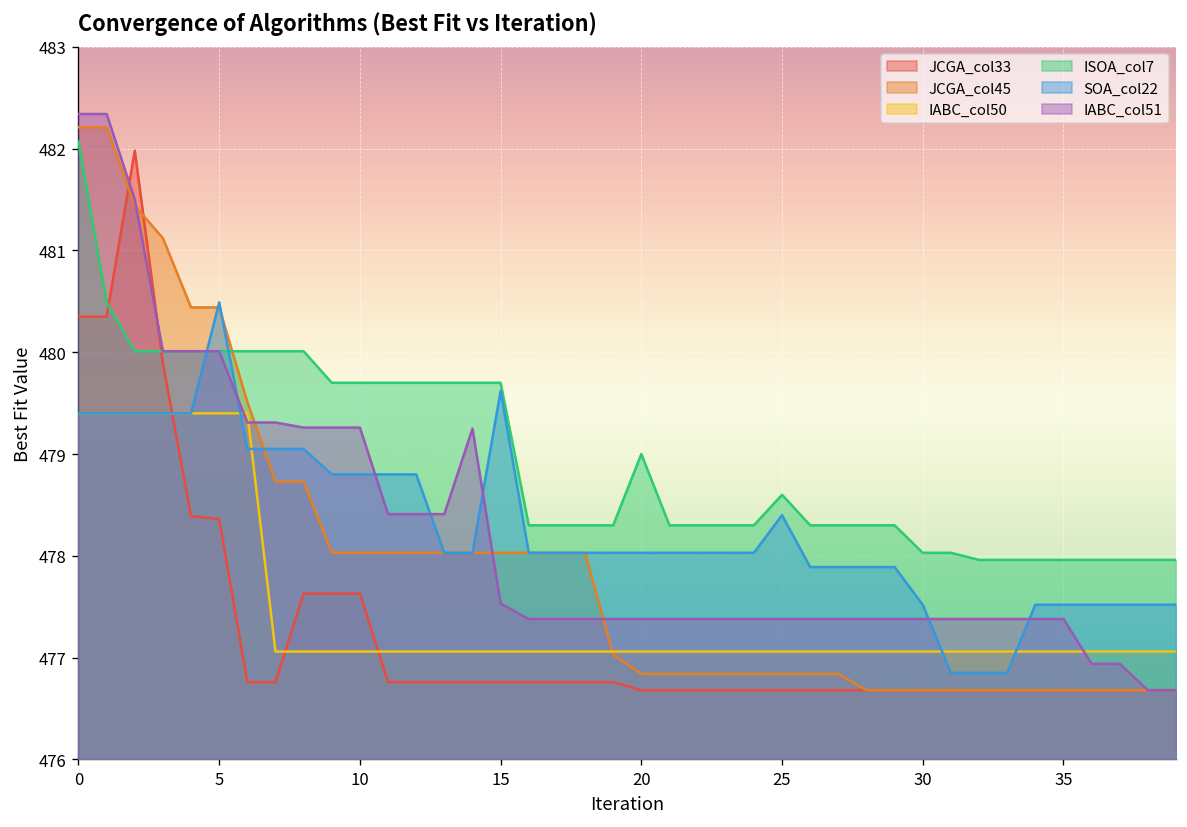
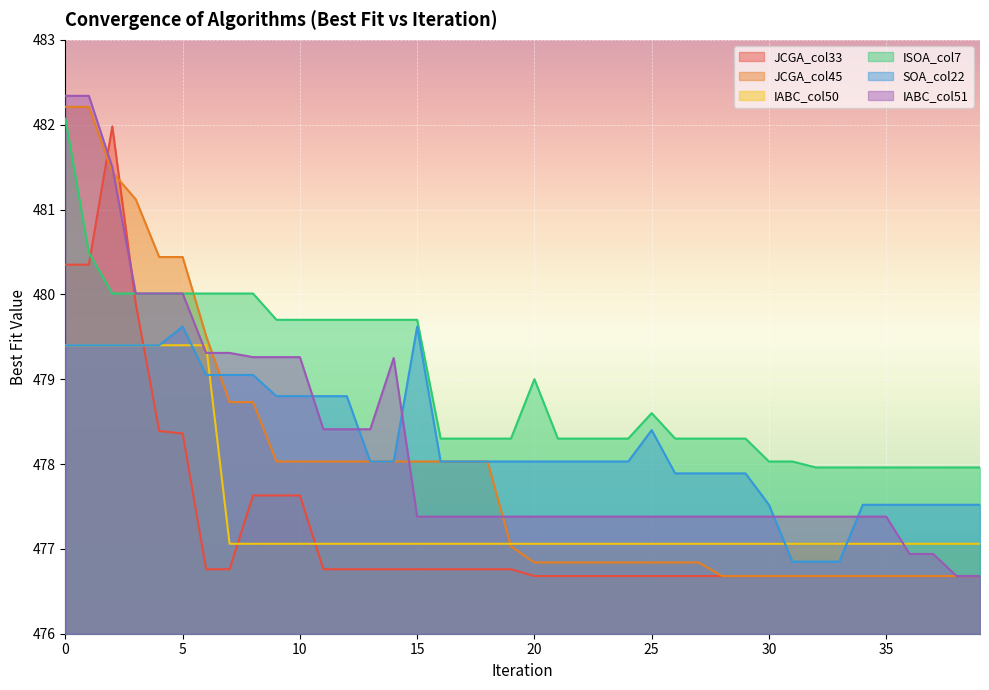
SOA_col22, 5: 480.5 -> 479.6
IABC_col51, 15: 477.5 -> 477.4
